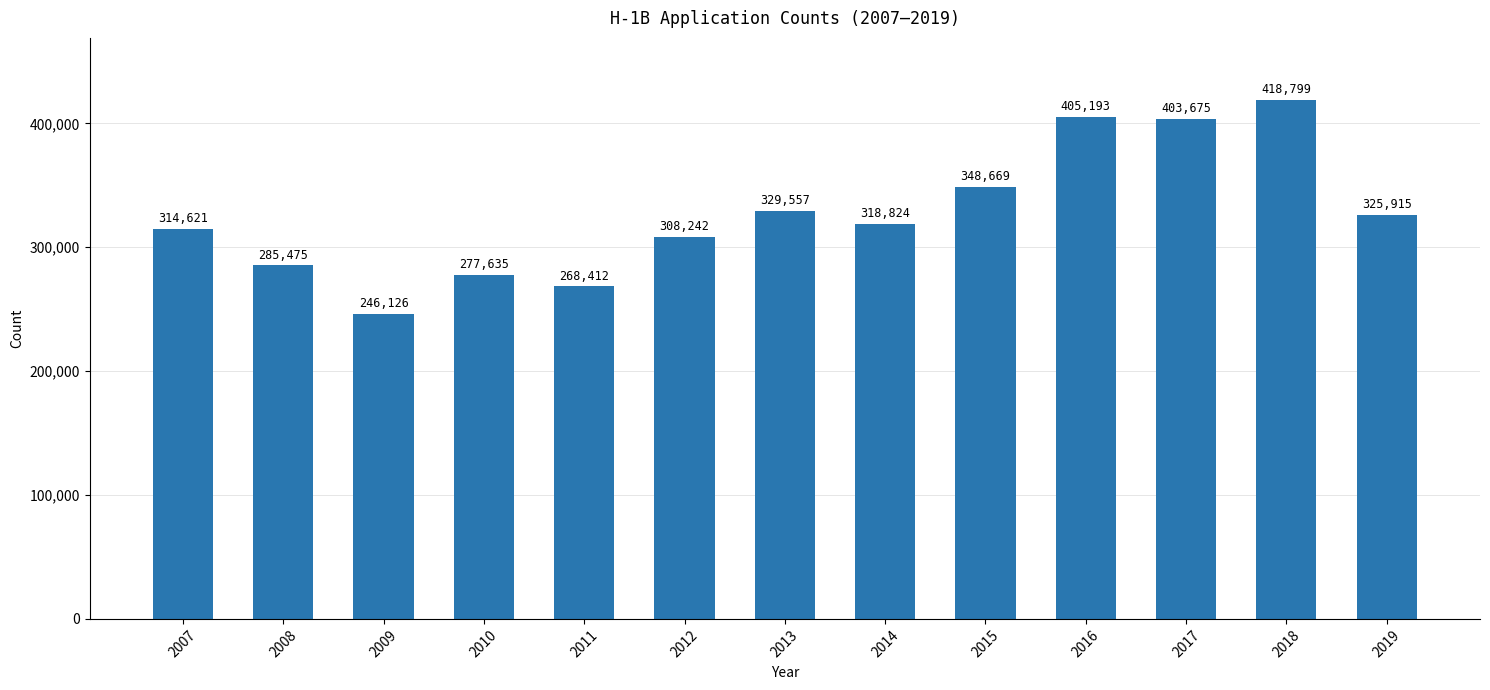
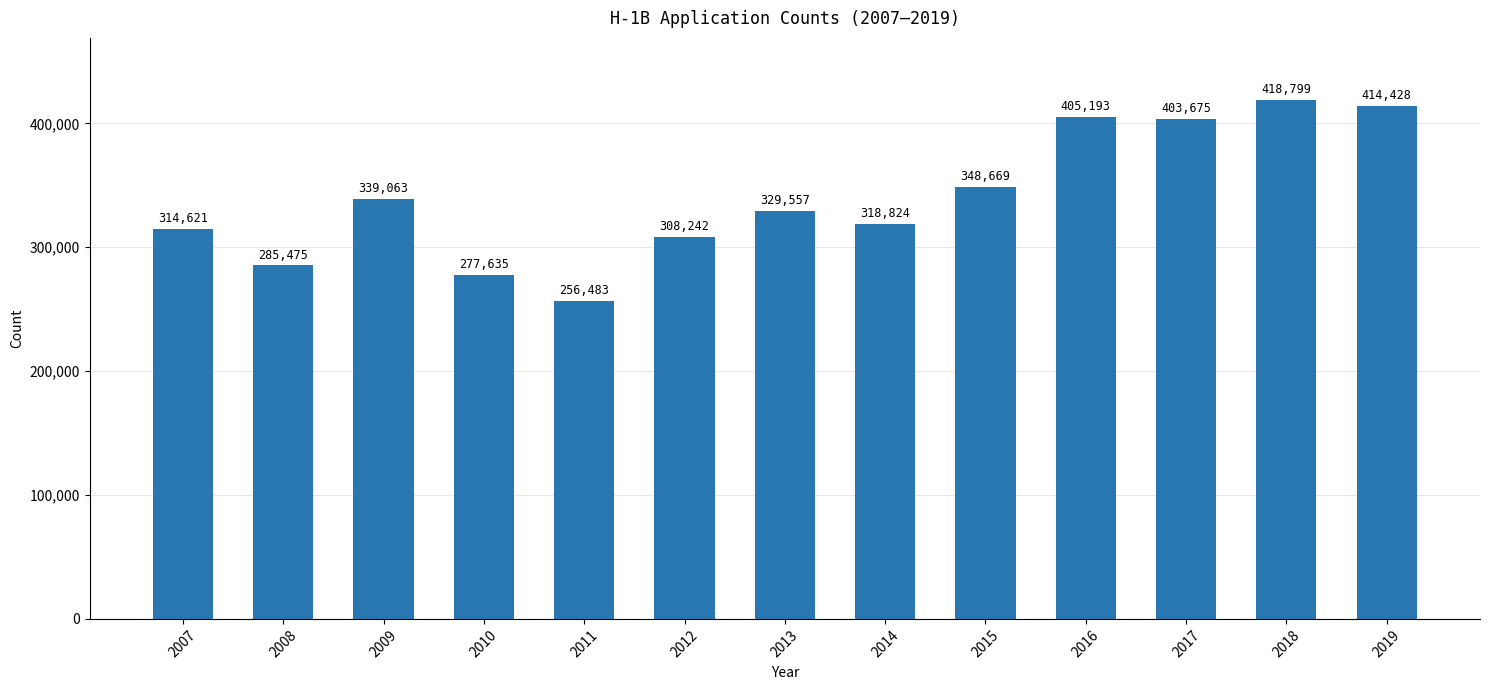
2009: 246,126 -> 339,063
2011: 268,412 -> 256,483
2019: 325,915 -> 414,428
